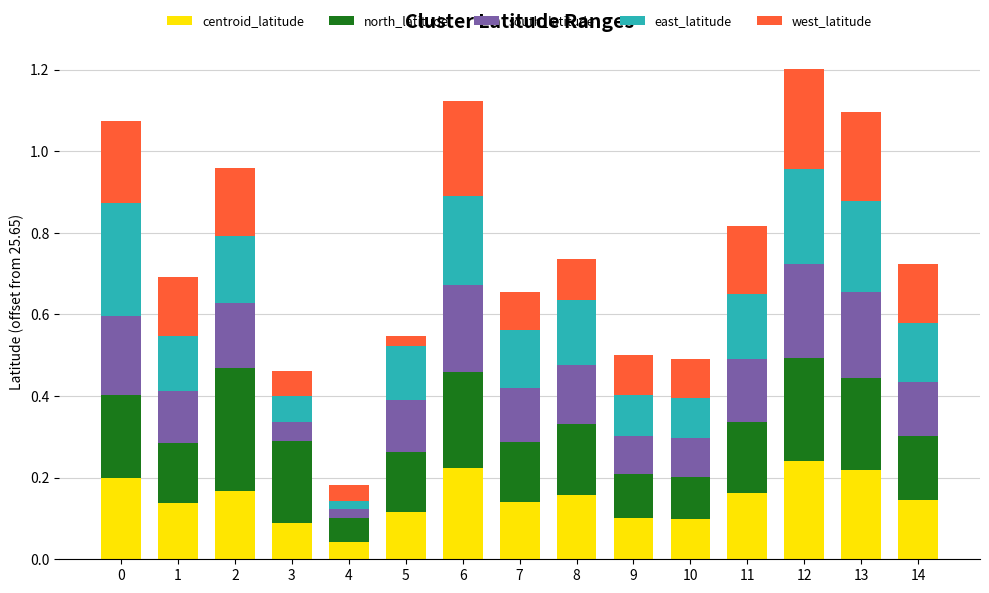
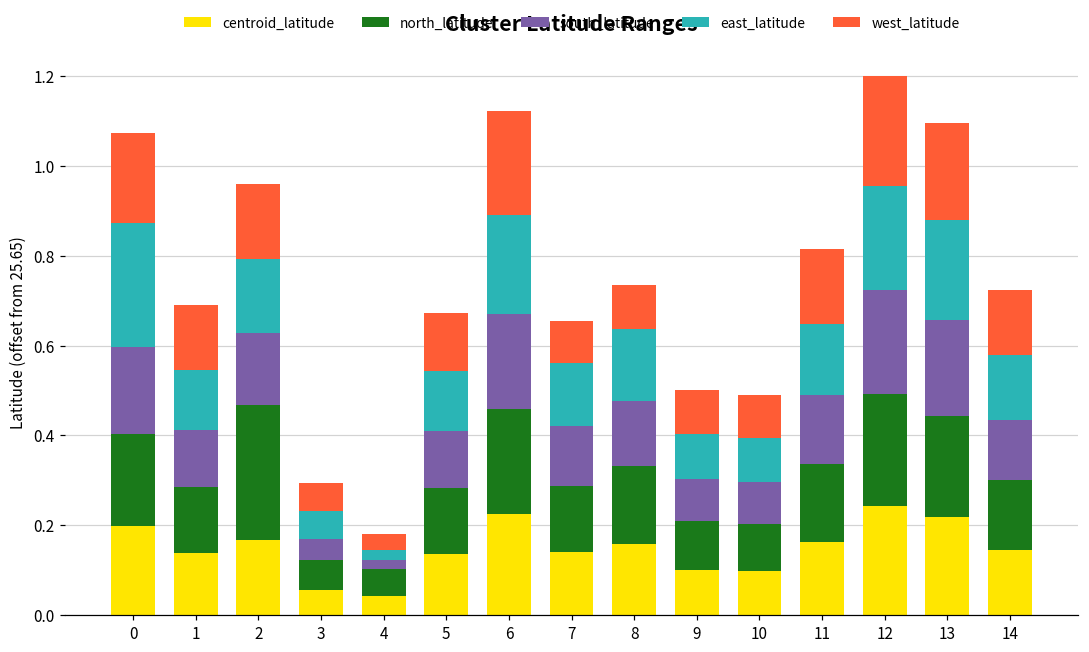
centroid_latitude, 3: 0.09 -> 0.06
north_latitude, 3: 0.20 -> 0.07
centroid_latitude, 5: 0.12 -> 0.14
west_latitude, 5: 0.02 -> 0.13
